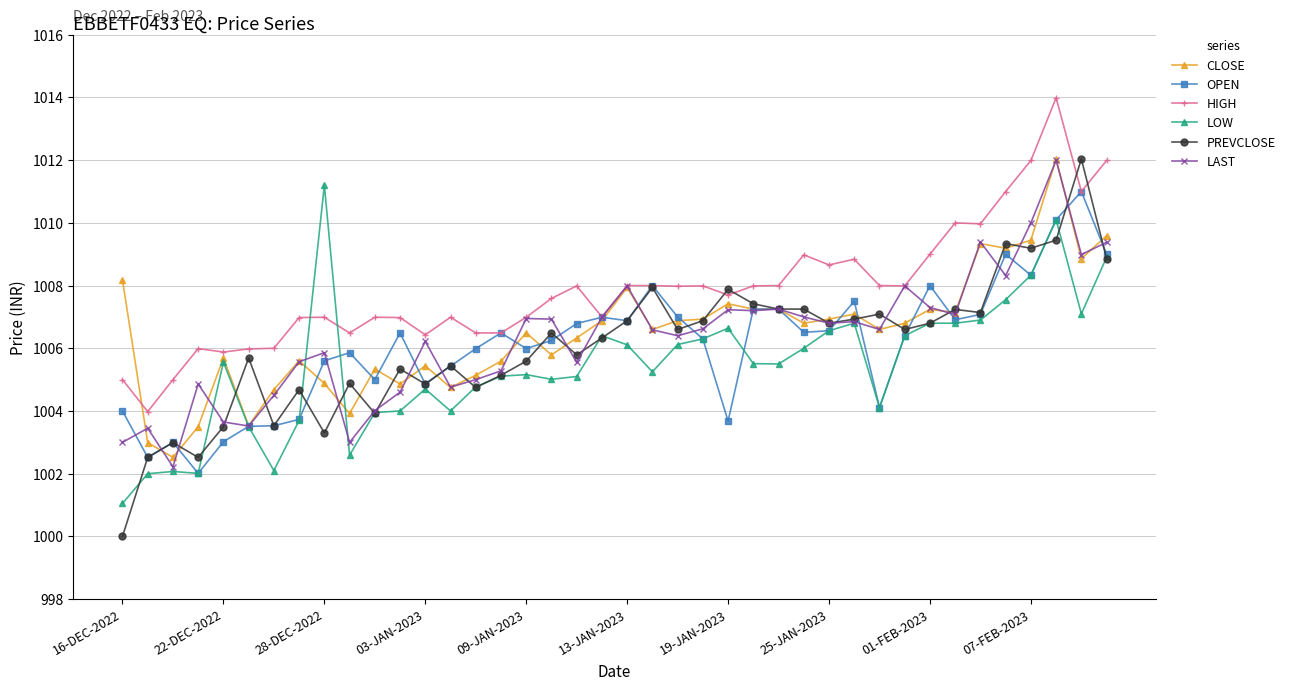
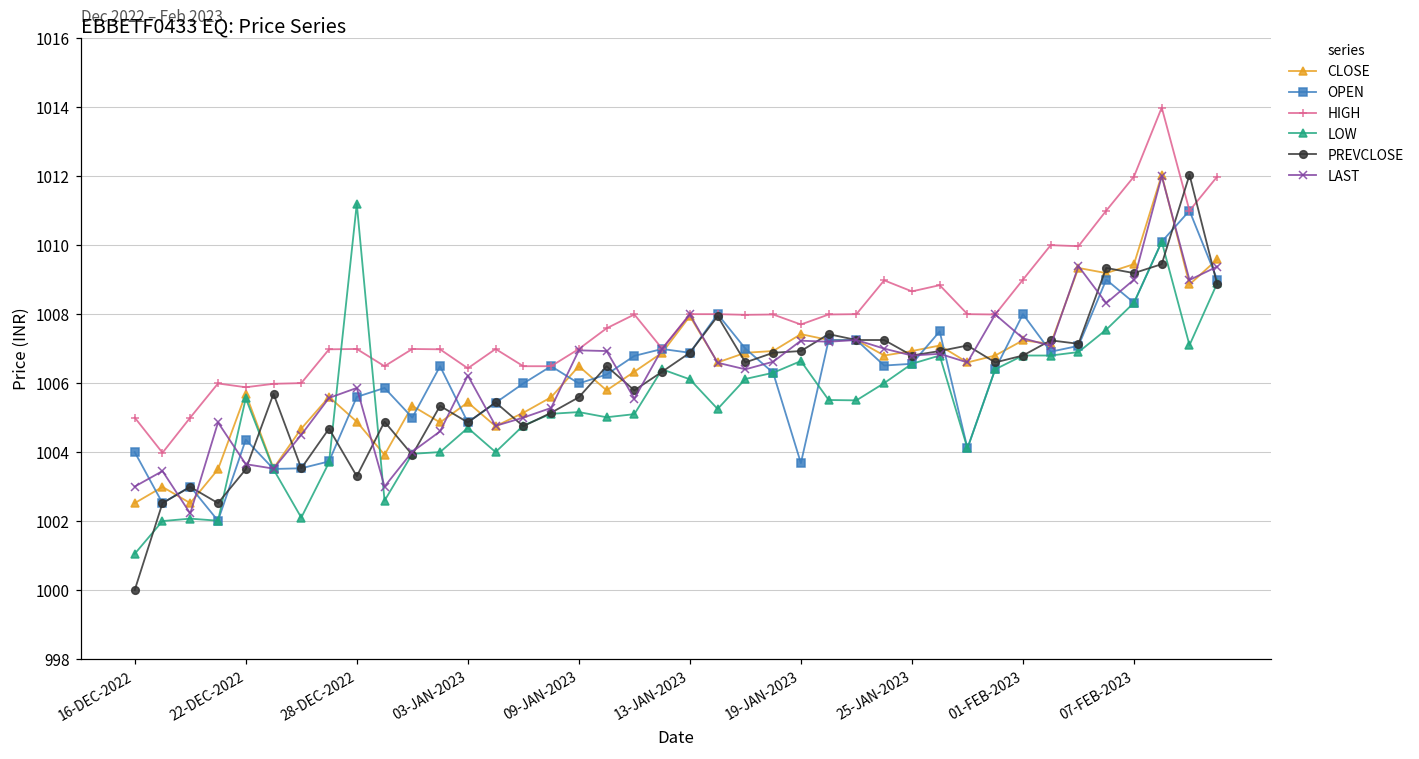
CLOSE, 16-DEC-2022: 1008.2 -> 1002.5
OPEN, 22-DEC-2022: 1003.0 -> 1004.4
PREVCLOSE, 19-JAN-2023: 1007.9 -> 1006.9
LAST, 07-FEB-2023: 1010 -> 1009
